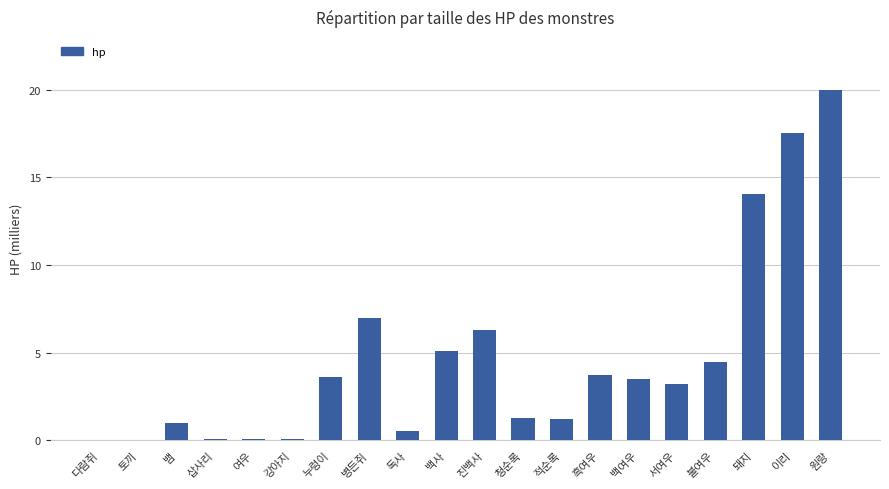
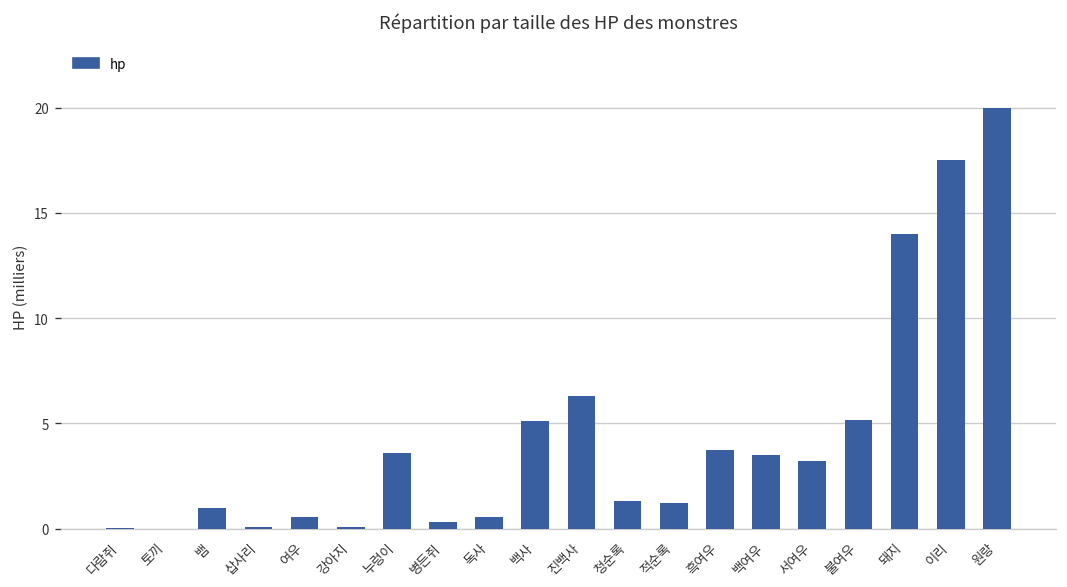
여우: 0.1 -> 0.6
병든쥐: 7.0 -> 0.3
불여우: 4.5 -> 5.1
